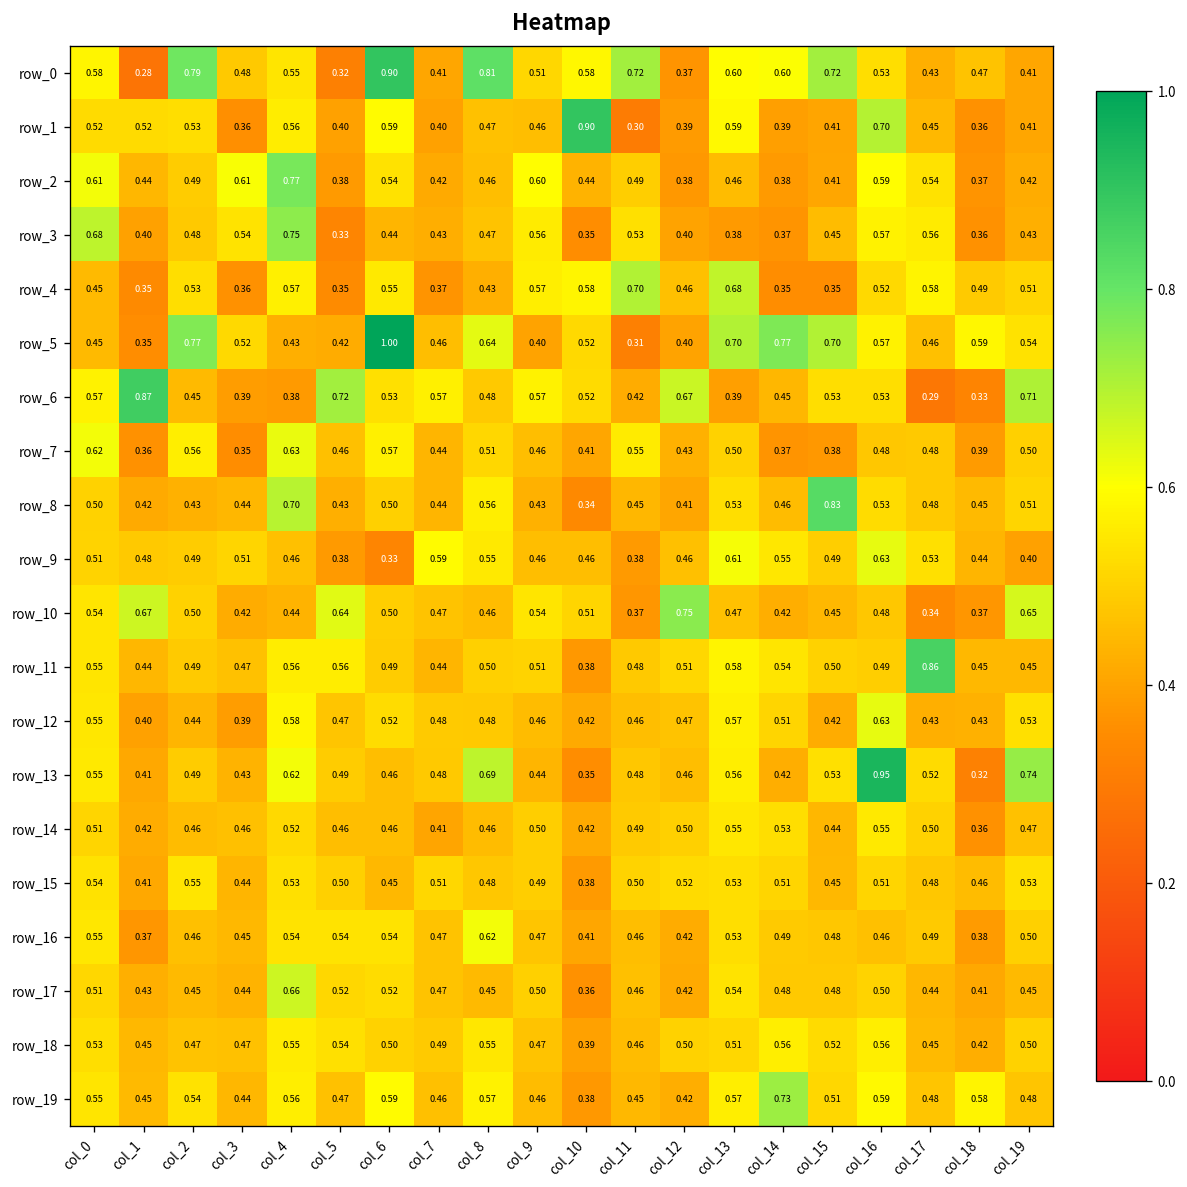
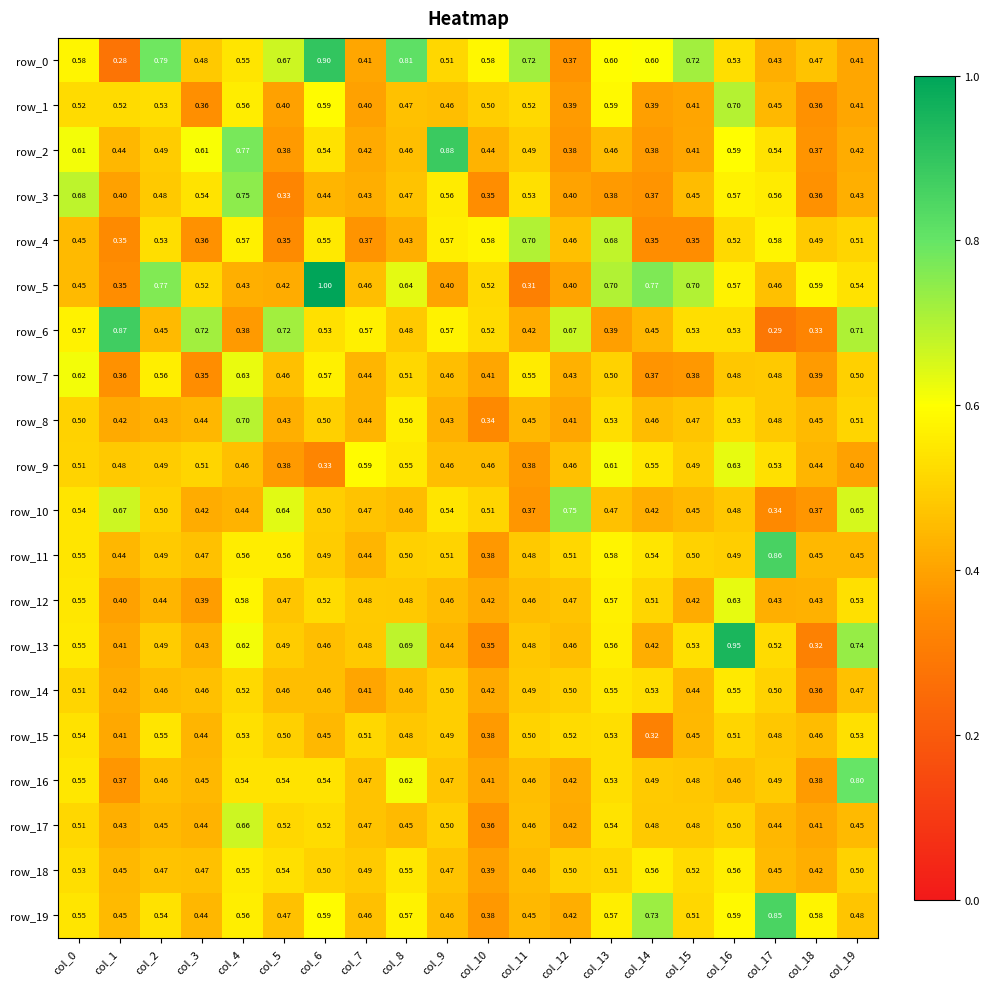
row_0, col_5: 0.32 -> 0.67
row_1, col_10: 0.90 -> 0.50
row_1, col_11: 0.30 -> 0.52
row_2, col_9: 0.60 -> 0.88
row_6, col_3: 0.39 -> 0.72
row_8, col_15: 0.83 -> 0.47
row_15, col_14: 0.51 -> 0.32
row_16, col_19: 0.50 -> 0.80
row_19, col_17: 0.48 -> 0.85
